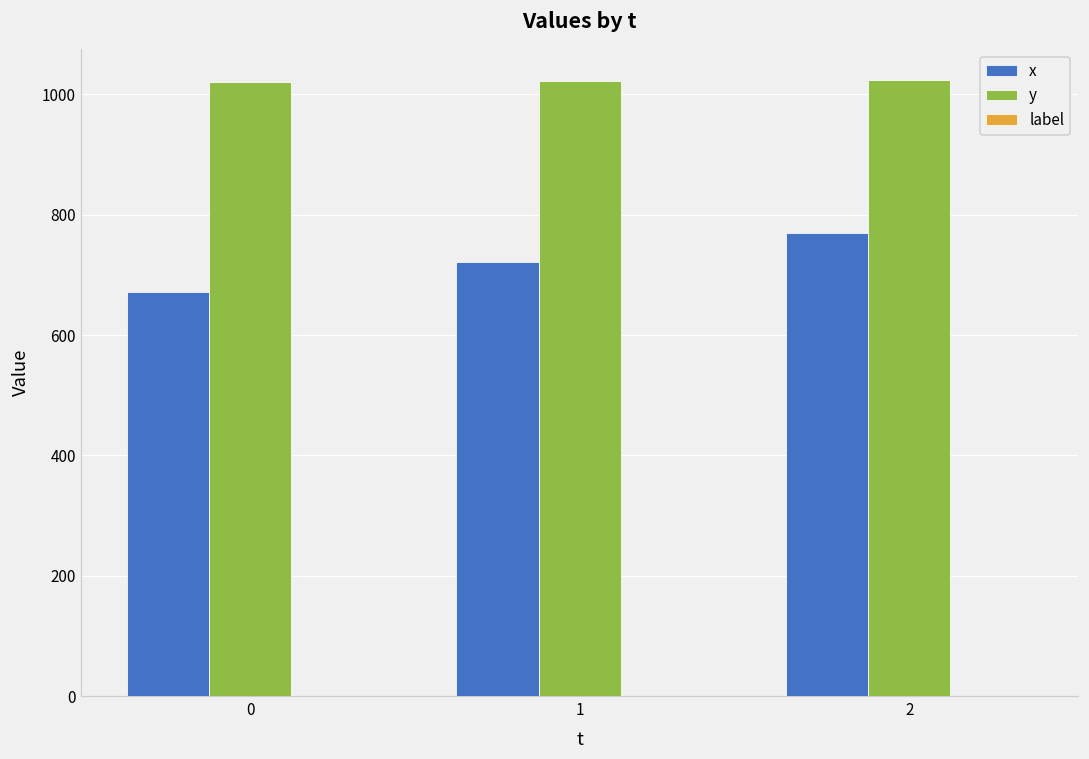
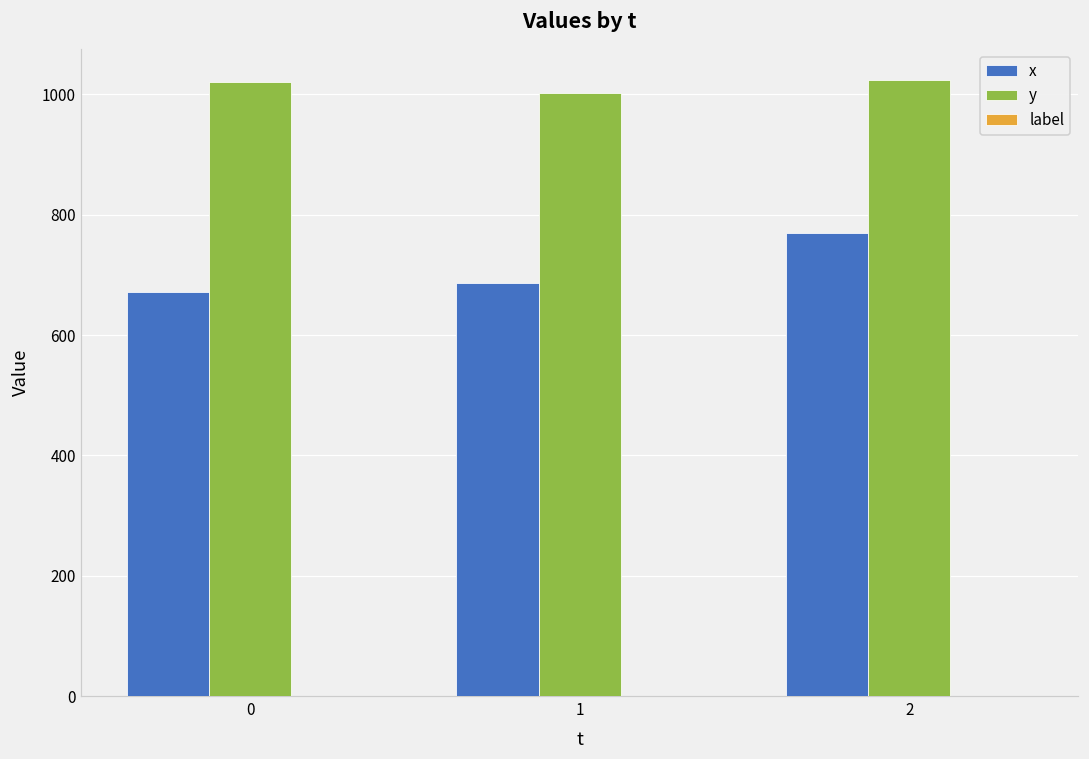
x, 1: 720 -> 690
y, 1: 1020 -> 1000
